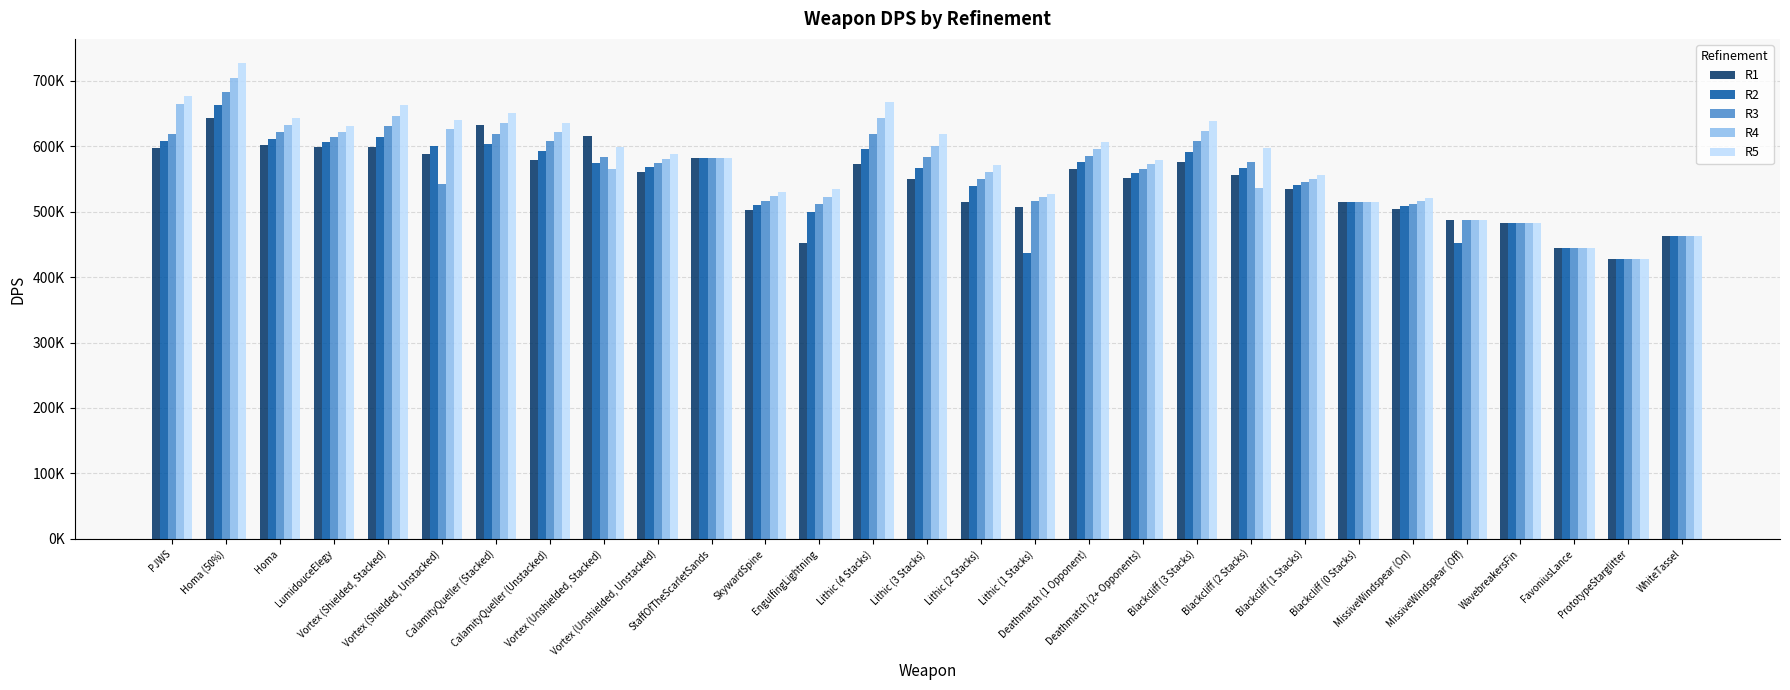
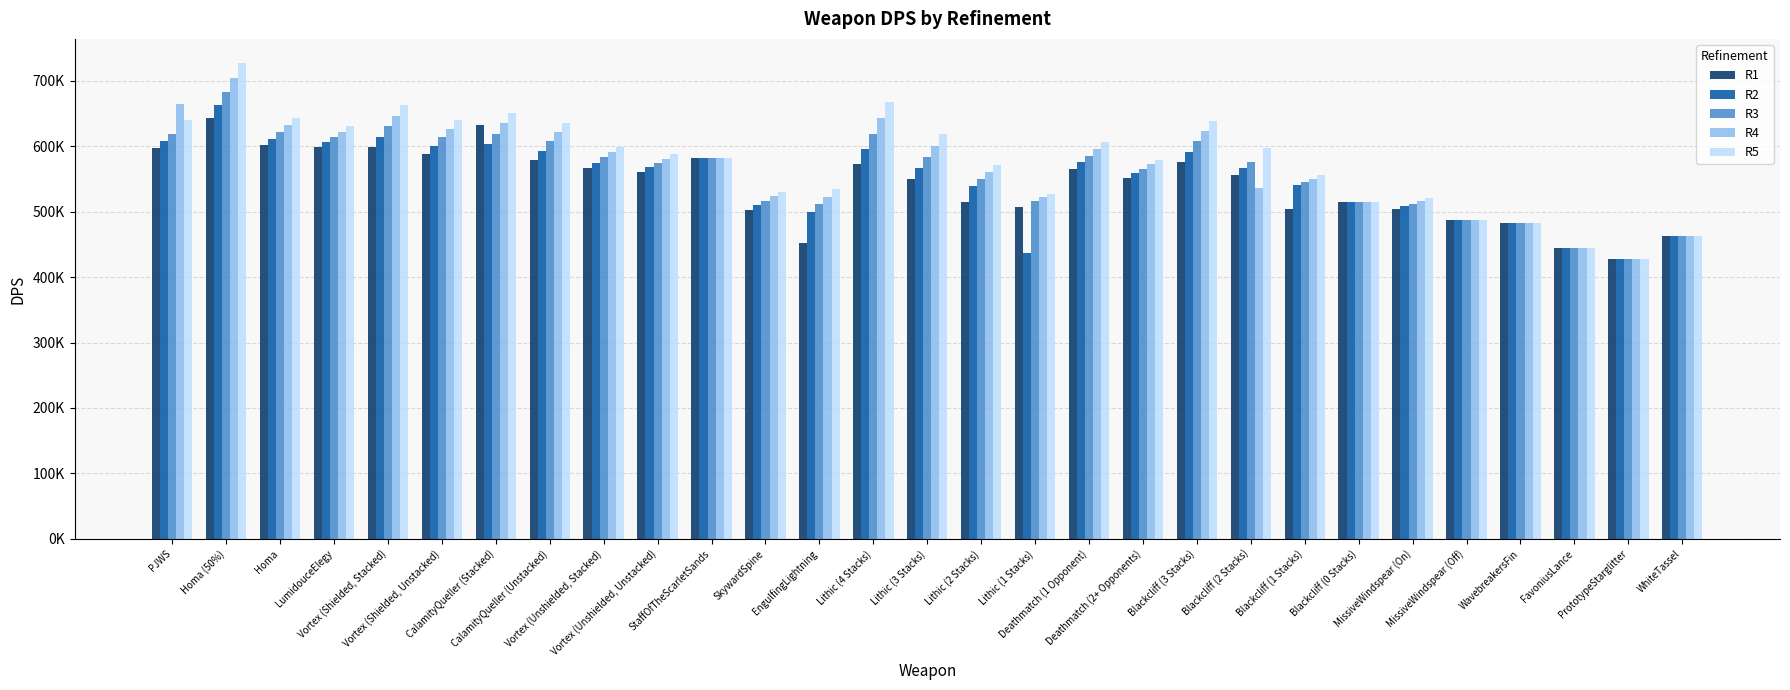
R5, PJWS: 680000 -> 640000
R3, Vortex (Shielded, Unstacked): 540000 -> 610000
R1, Vortex (Unshielded, Stacked): 620000 -> 570000
R4, Vortex (Unshielded, Stacked): 560000 -> 590000
R1, Blackcliff (1 Stacks): 540000 -> 500000
R2, MissiveWindspear (Off): 450000 -> 490000
